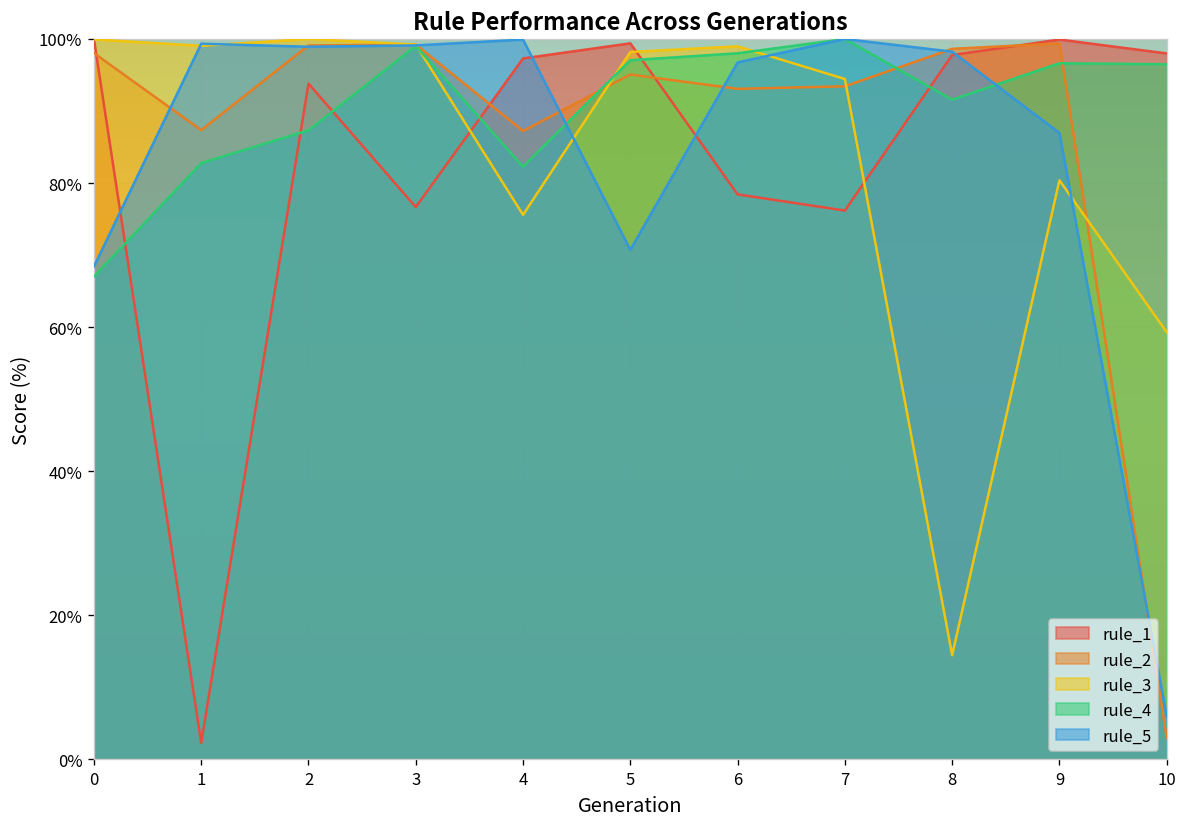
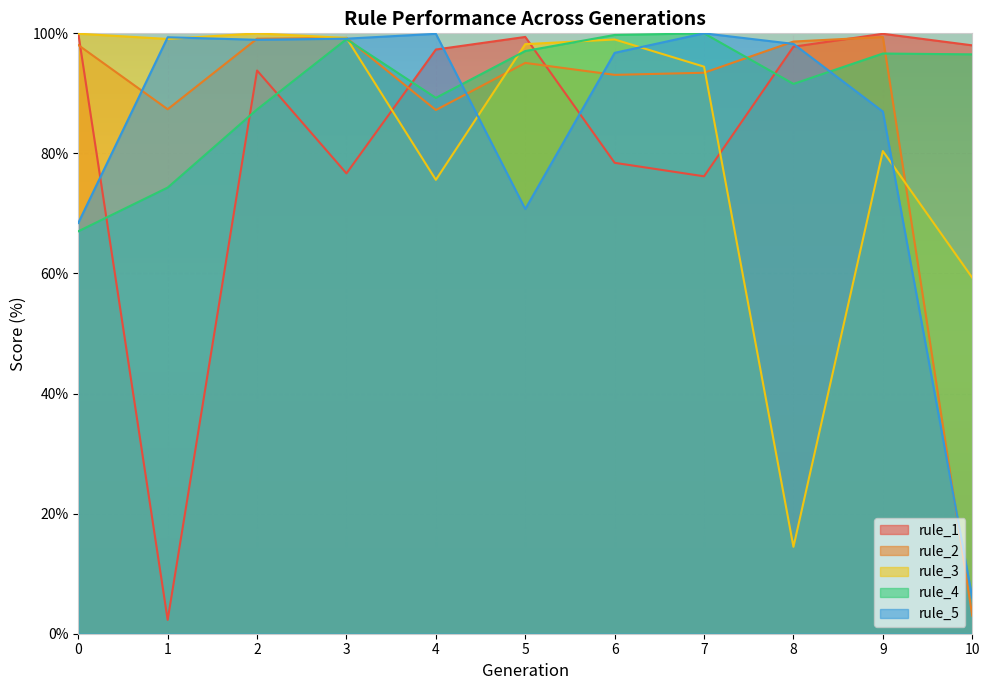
rule_4, 1: 83% -> 74%
rule_4, 4: 82% -> 89%
rule_4, 6: 98% -> 100%
